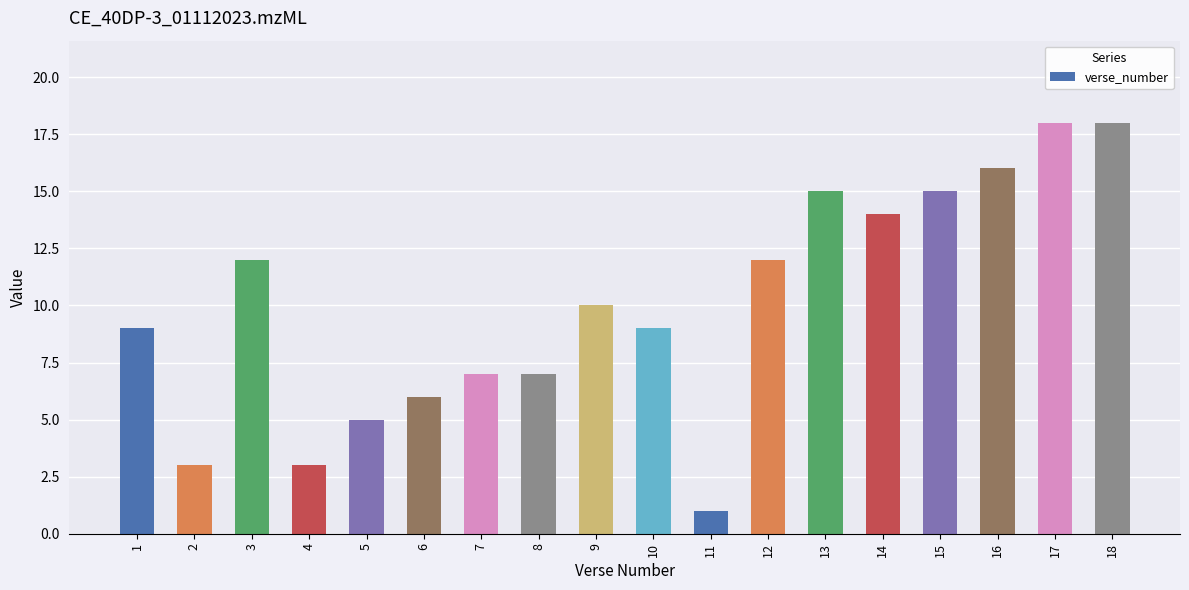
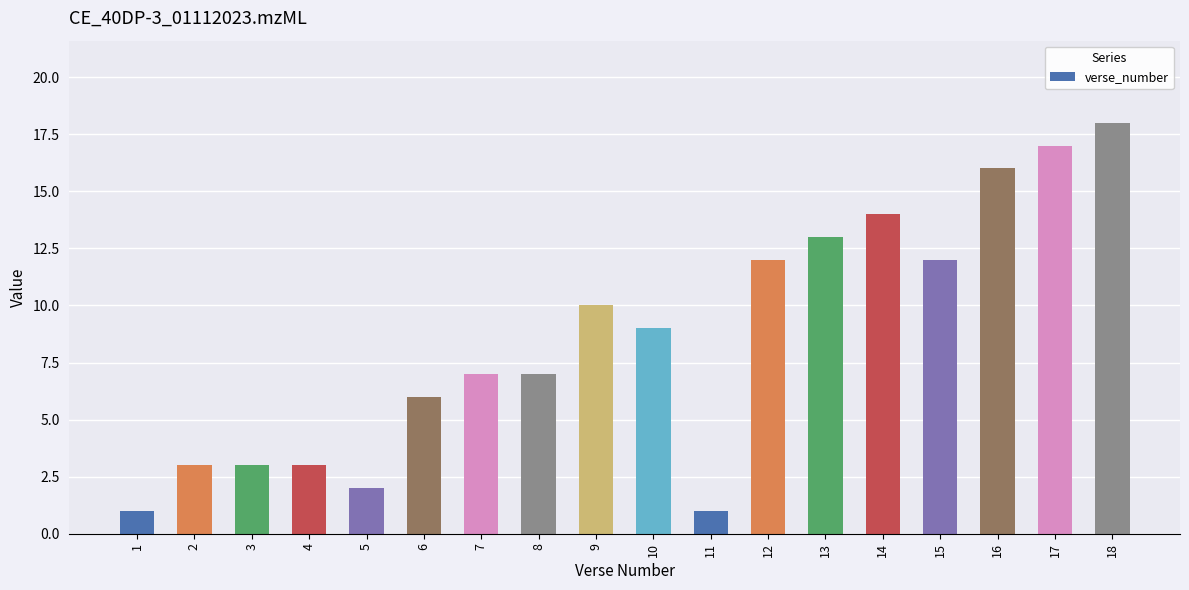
1: 9 -> 1
3: 12 -> 3
5: 5 -> 2
13: 15 -> 13
15: 15 -> 12
17: 18 -> 17
